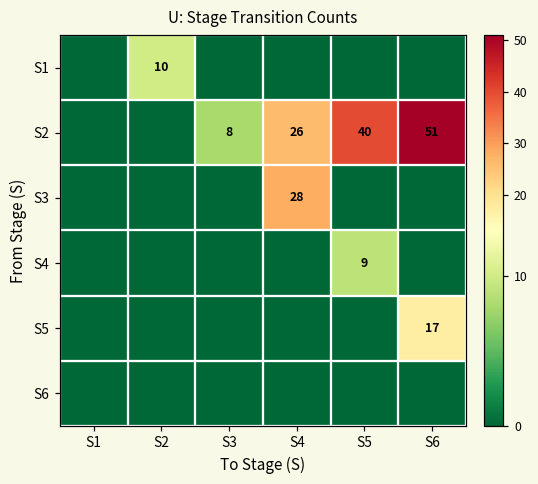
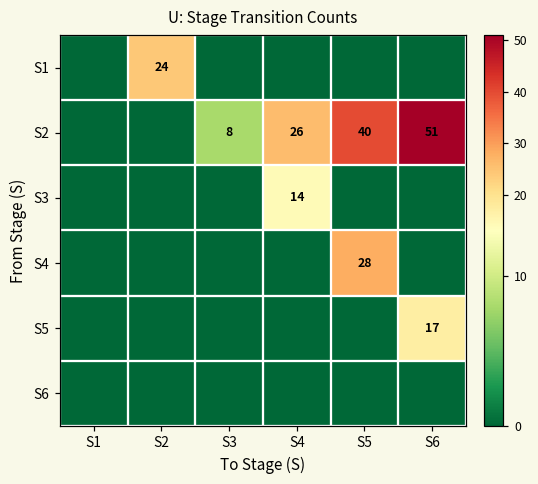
S1, S2: 10 -> 24
S3, S4: 28 -> 14
S4, S5: 9 -> 28
